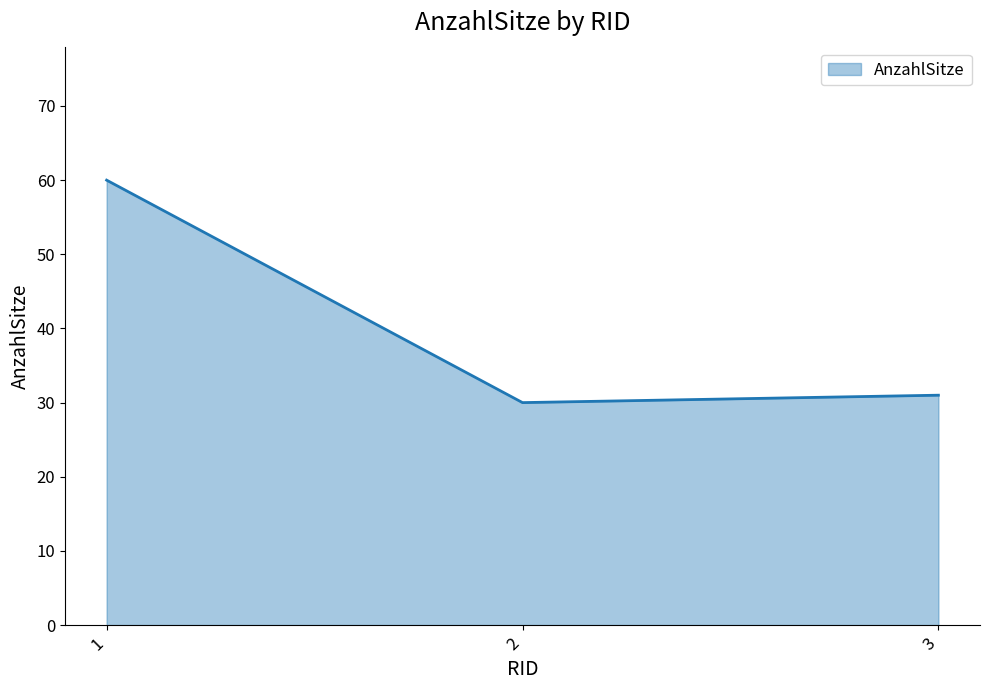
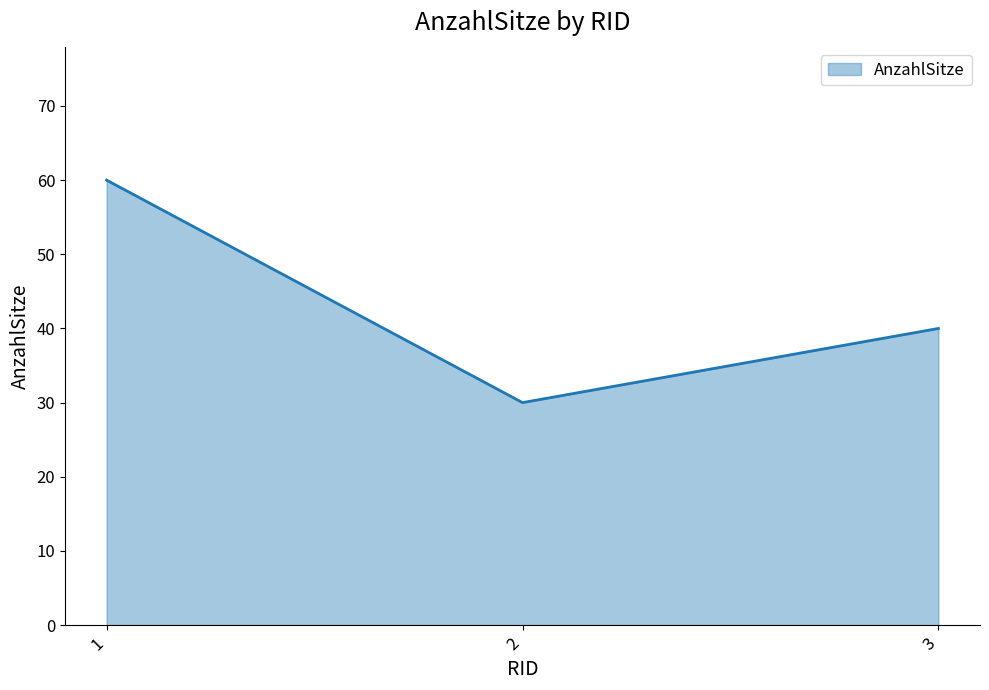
3: 31 -> 40
